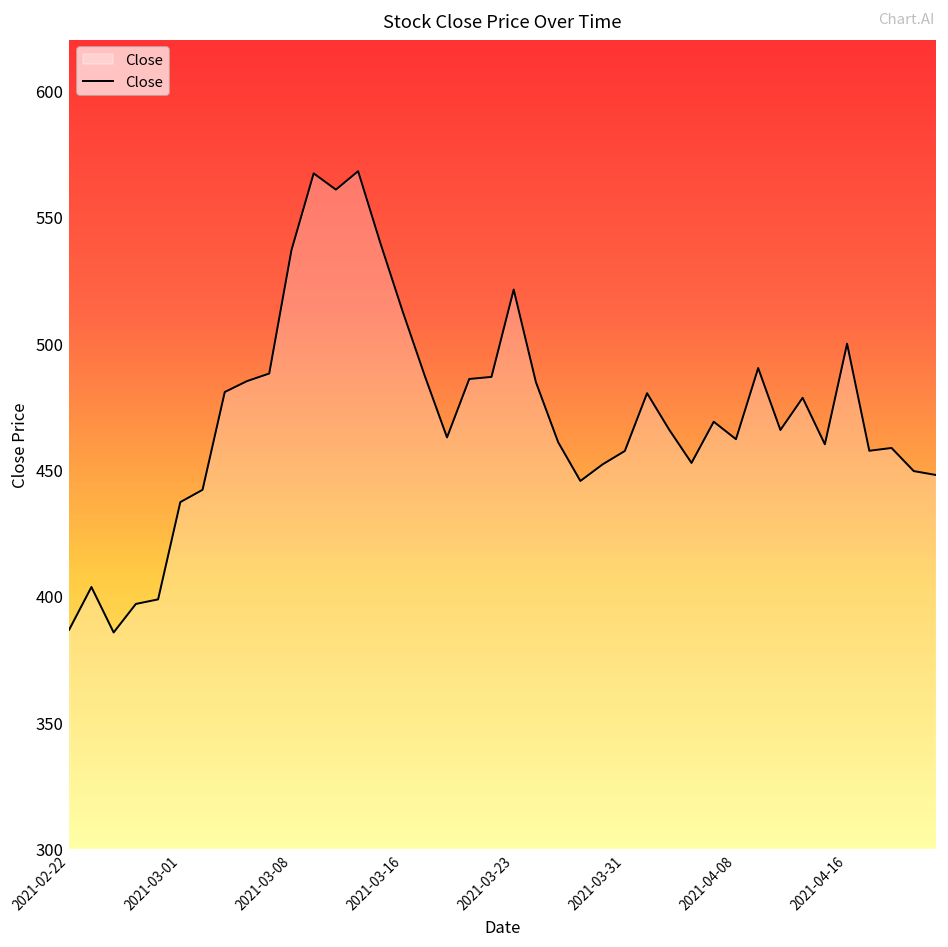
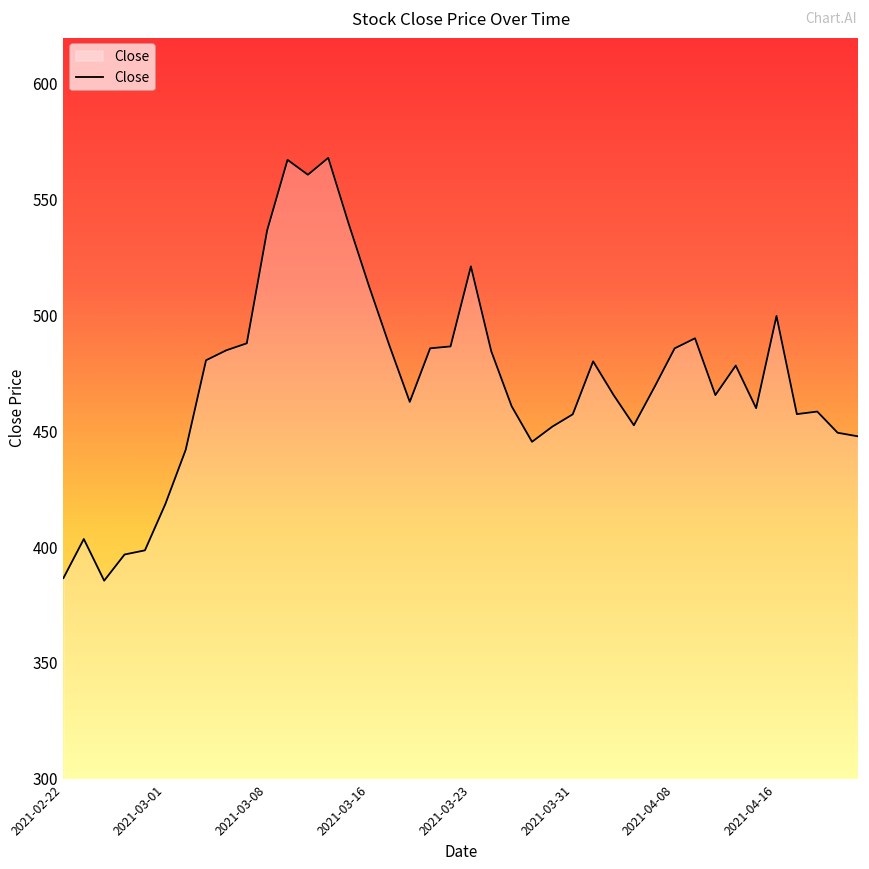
2021-03-01: 437 -> 419
2021-04-08: 462 -> 486
